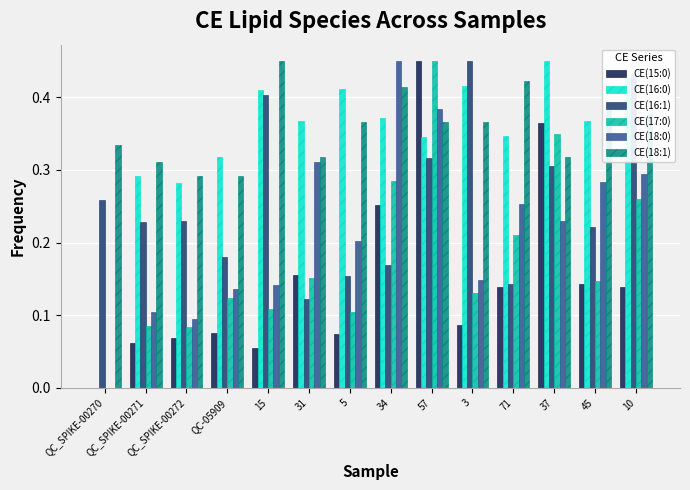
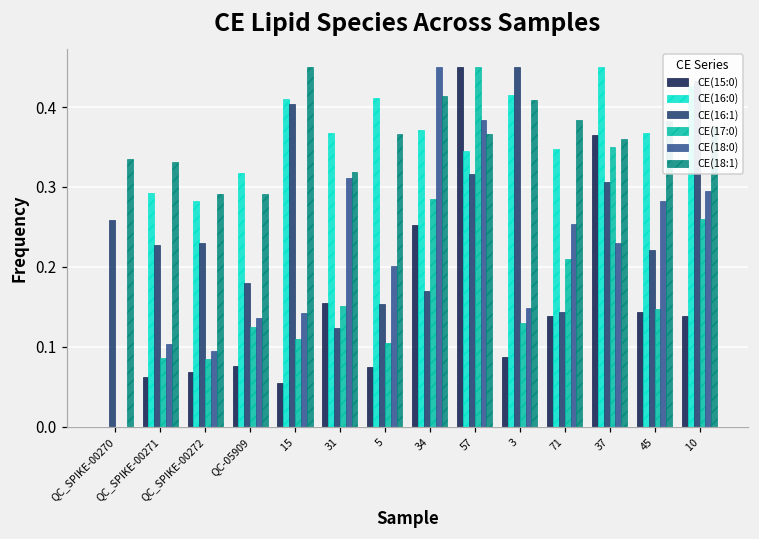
CE(18:1), QC_SPIKE-00271: 0.31 -> 0.33
CE(18:1), 3: 0.37 -> 0.41
CE(18:1), 71: 0.42 -> 0.38
CE(18:1), 37: 0.32 -> 0.36
